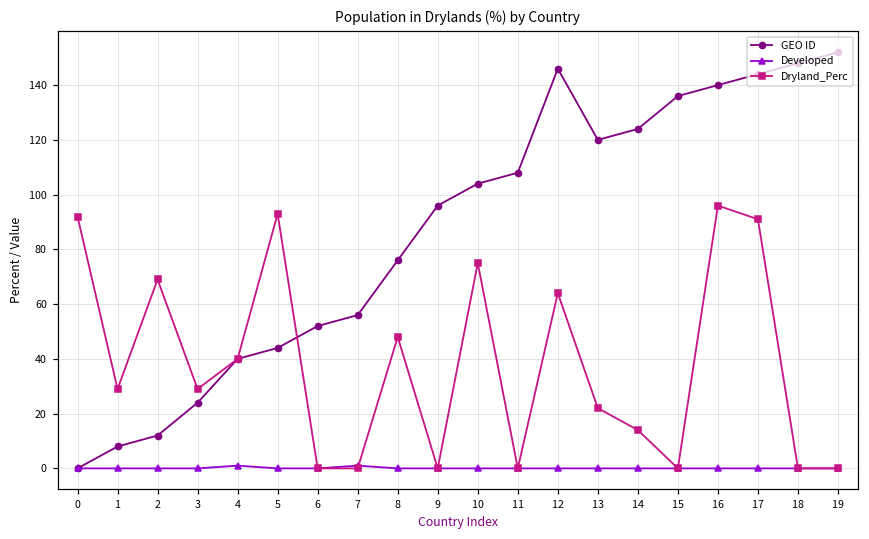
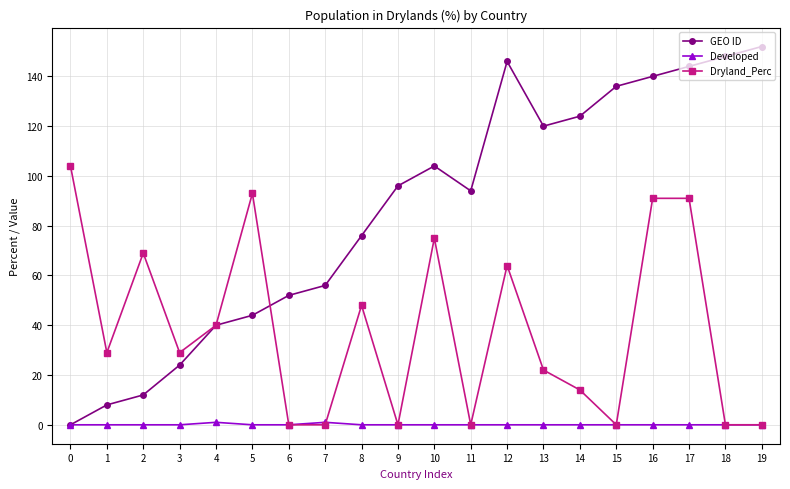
Dryland_Perc, 0: 92 -> 104
GEO ID, 11: 108 -> 94
Dryland_Perc, 16: 96 -> 91
